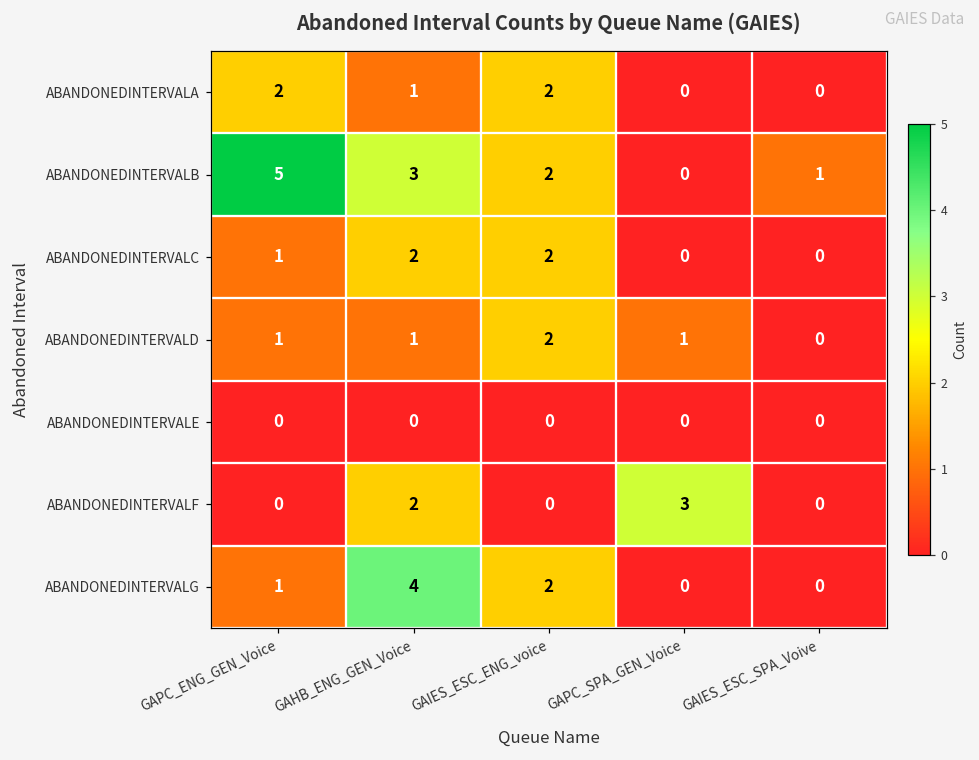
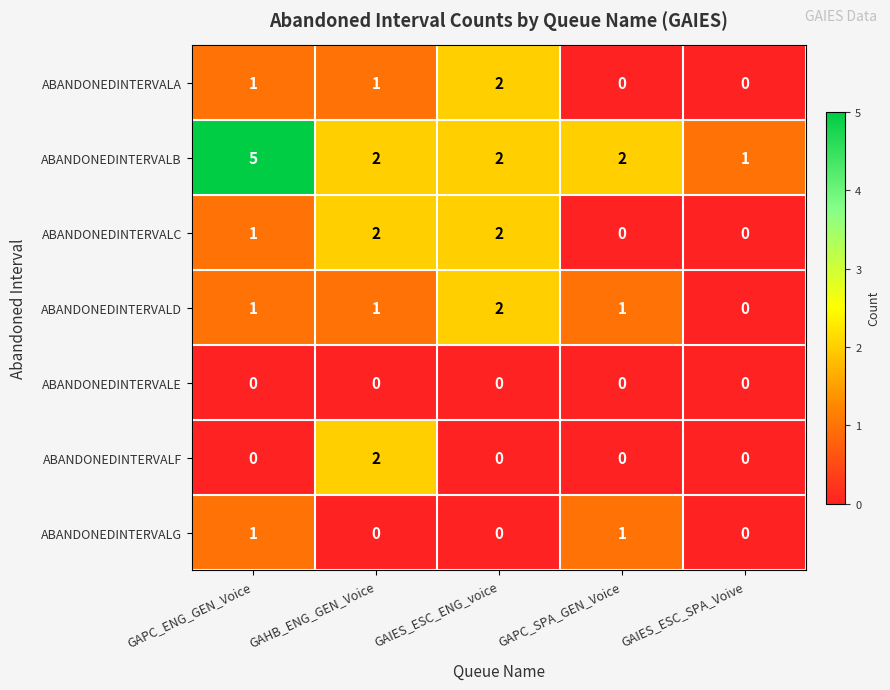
ABANDONEDINTERVALA, GAPC_ENG_GEN_Voice: 2 -> 1
ABANDONEDINTERVALB, GAHB_ENG_GEN_Voice: 3 -> 2
ABANDONEDINTERVALB, GAPC_SPA_GEN_Voice: 0 -> 2
ABANDONEDINTERVALF, GAPC_SPA_GEN_Voice: 3 -> 0
ABANDONEDINTERVALG, GAHB_ENG_GEN_Voice: 4 -> 0
ABANDONEDINTERVALG, GAIES_ESC_ENG_voice: 2 -> 0
ABANDONEDINTERVALG, GAPC_SPA_GEN_Voice: 0 -> 1
